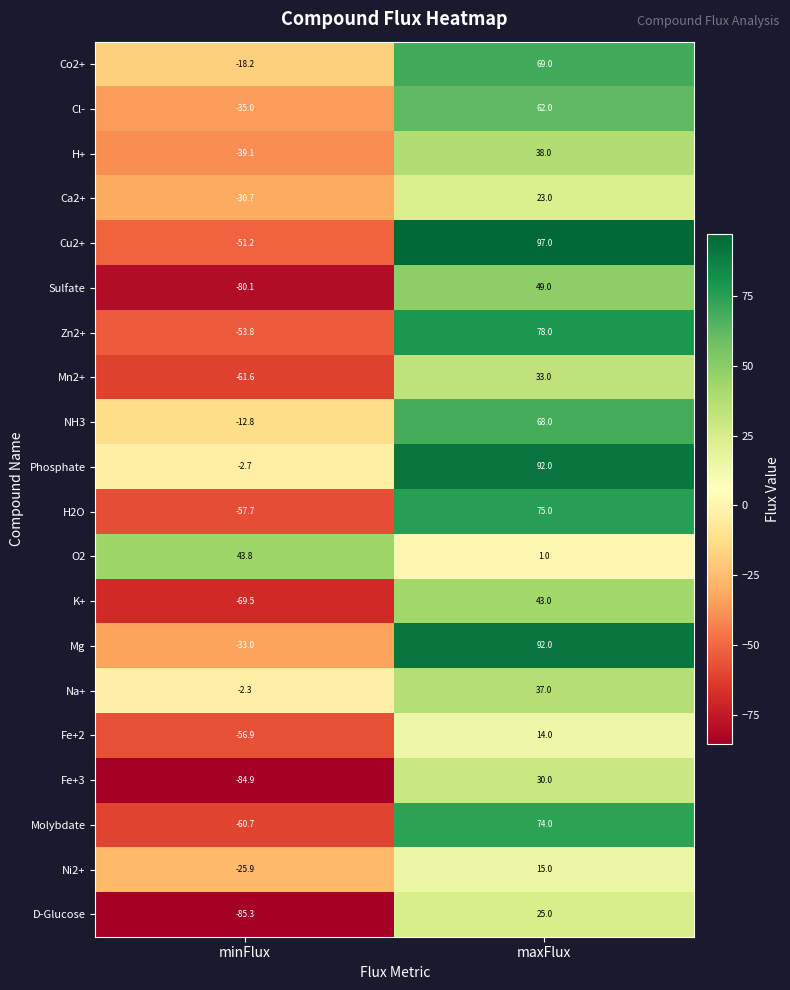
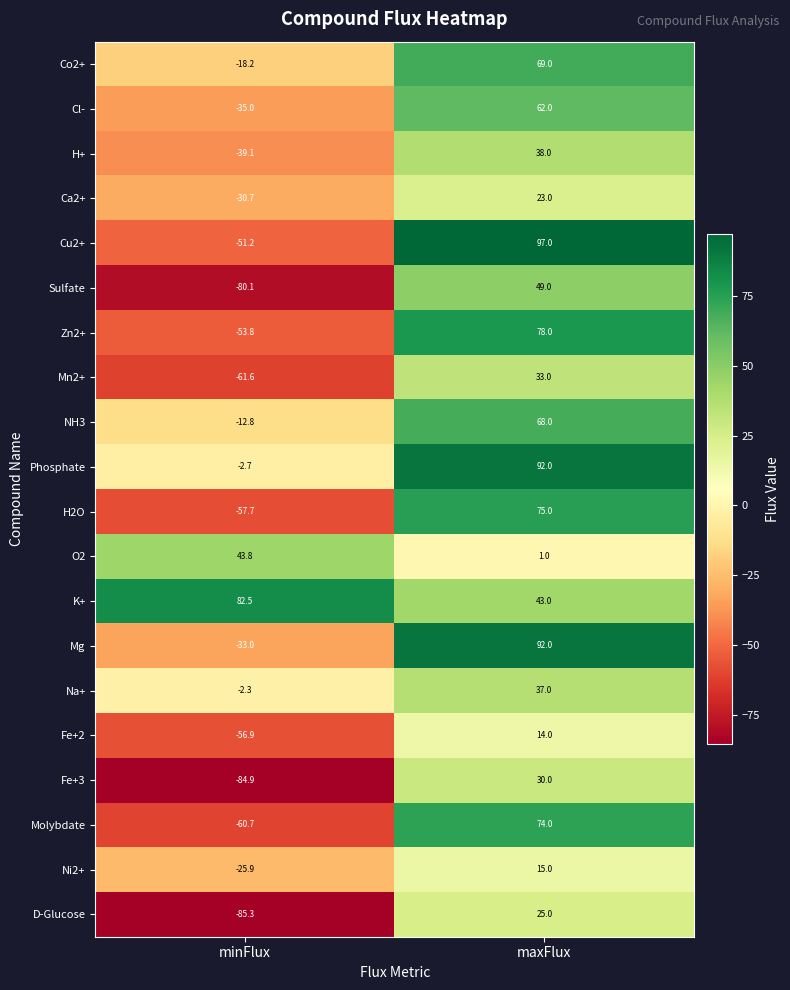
K+, minFlux: -69.5 -> 82.5
